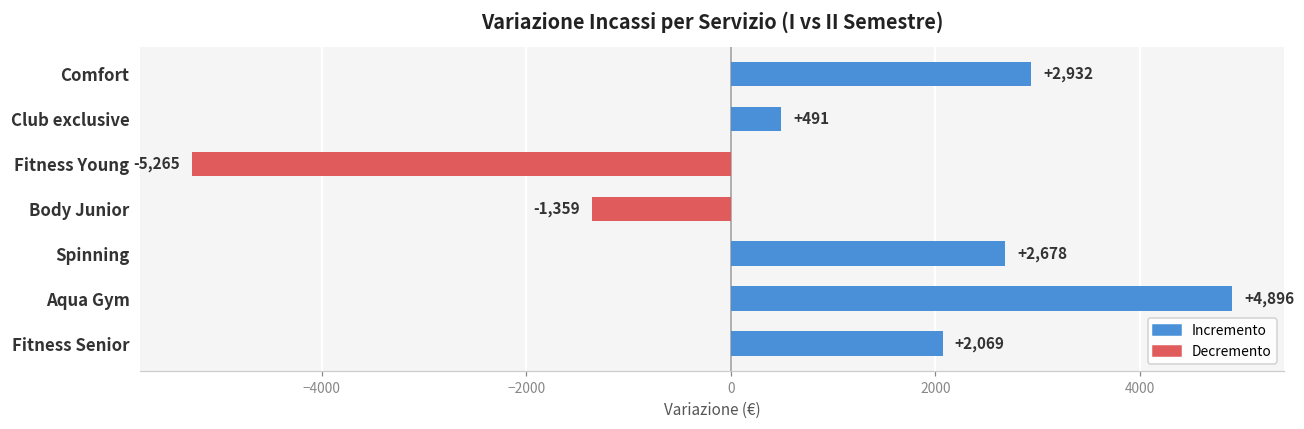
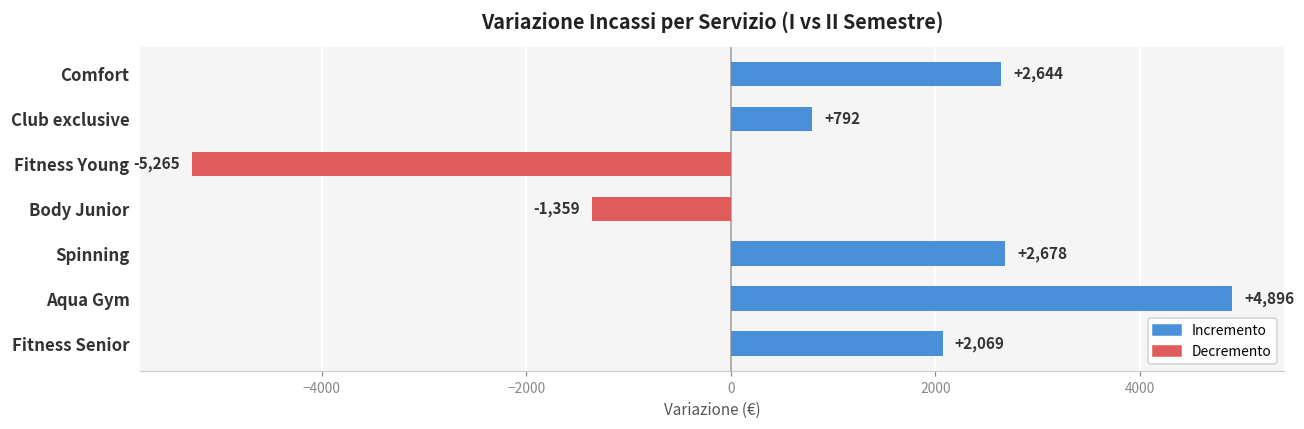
Comfort: +2,932 -> +2,644
Club exclusive: +491 -> +792
